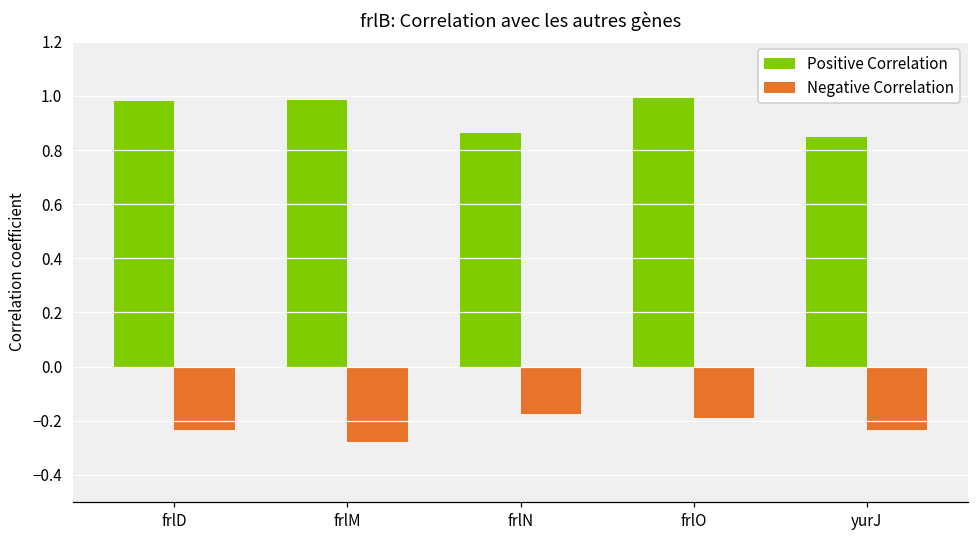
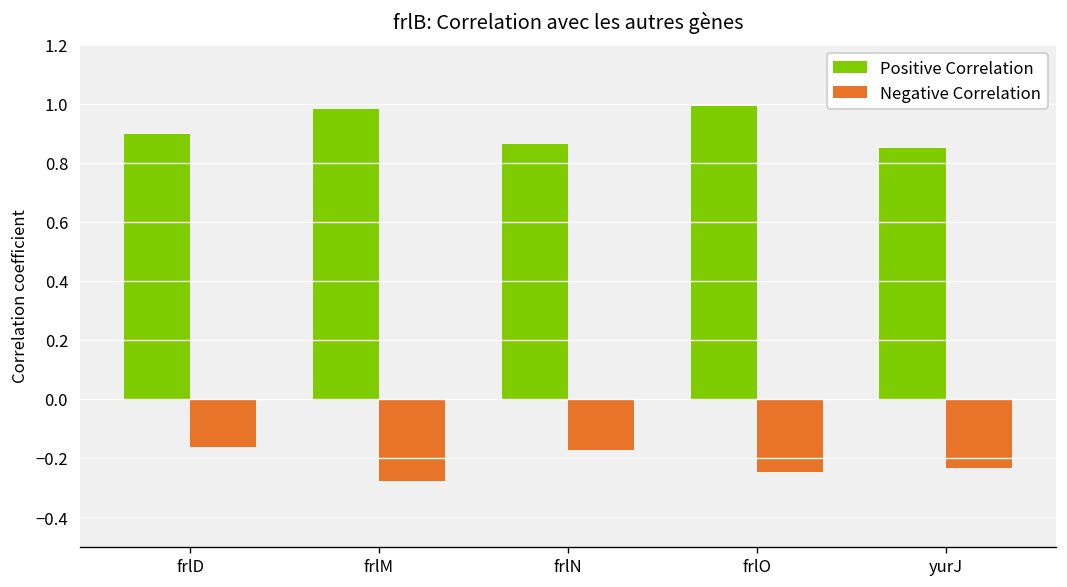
Positive Correlation, frlD: 0.98 -> 0.90
Negative Correlation, frlD: -0.23 -> -0.16
Negative Correlation, frlO: -0.19 -> -0.25
